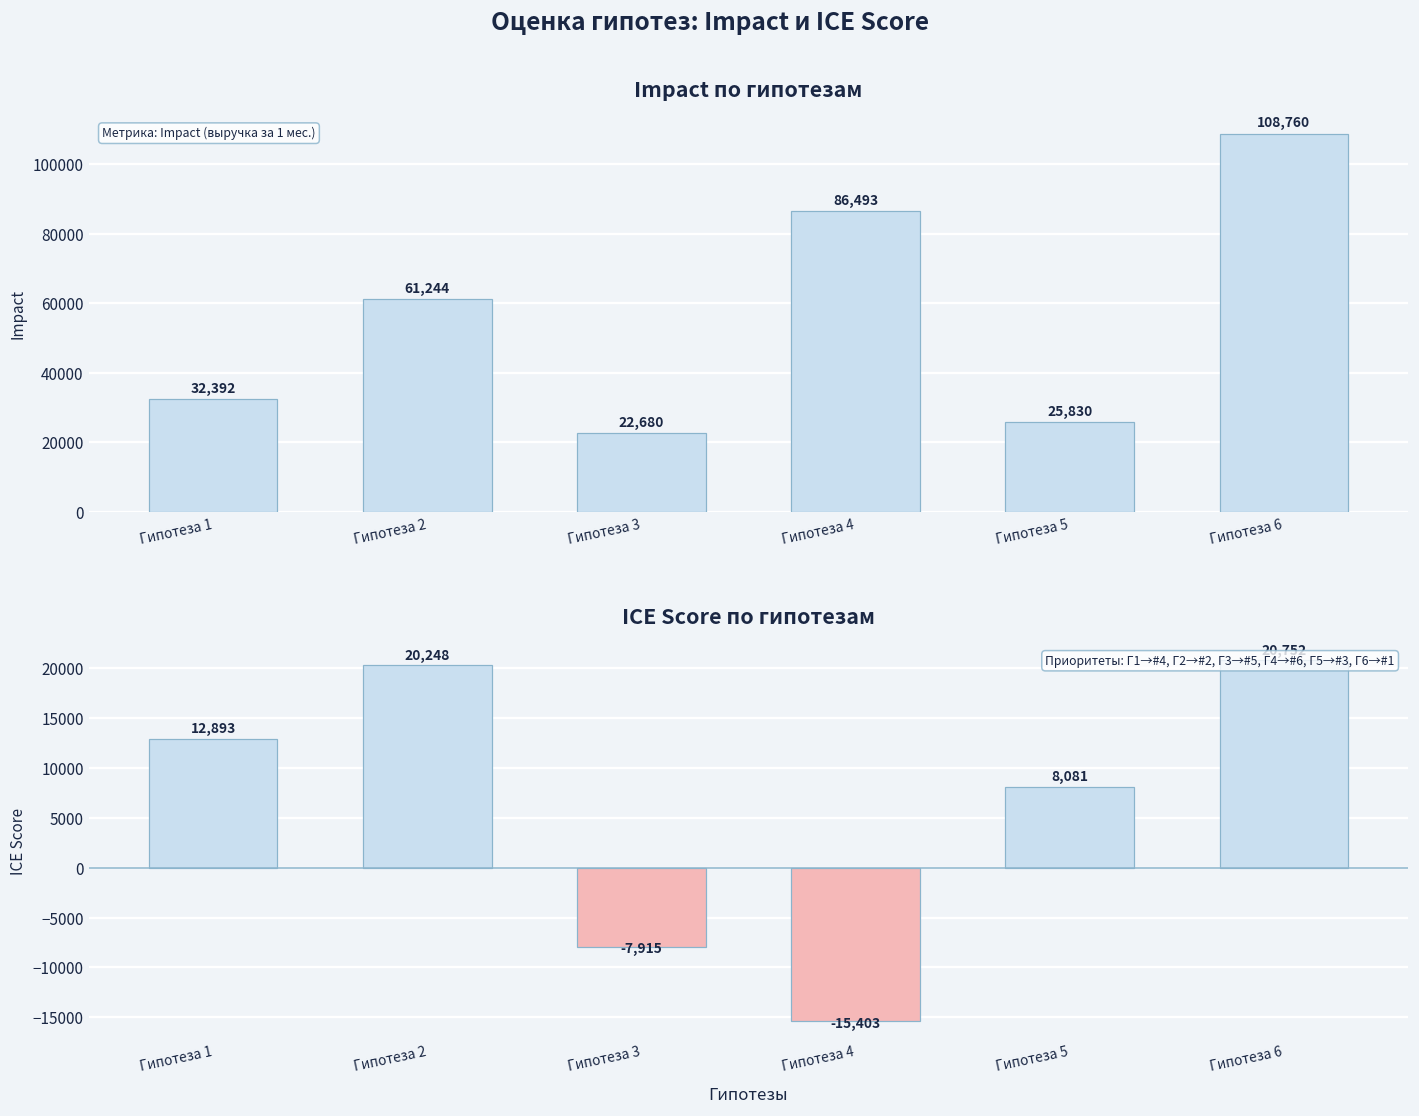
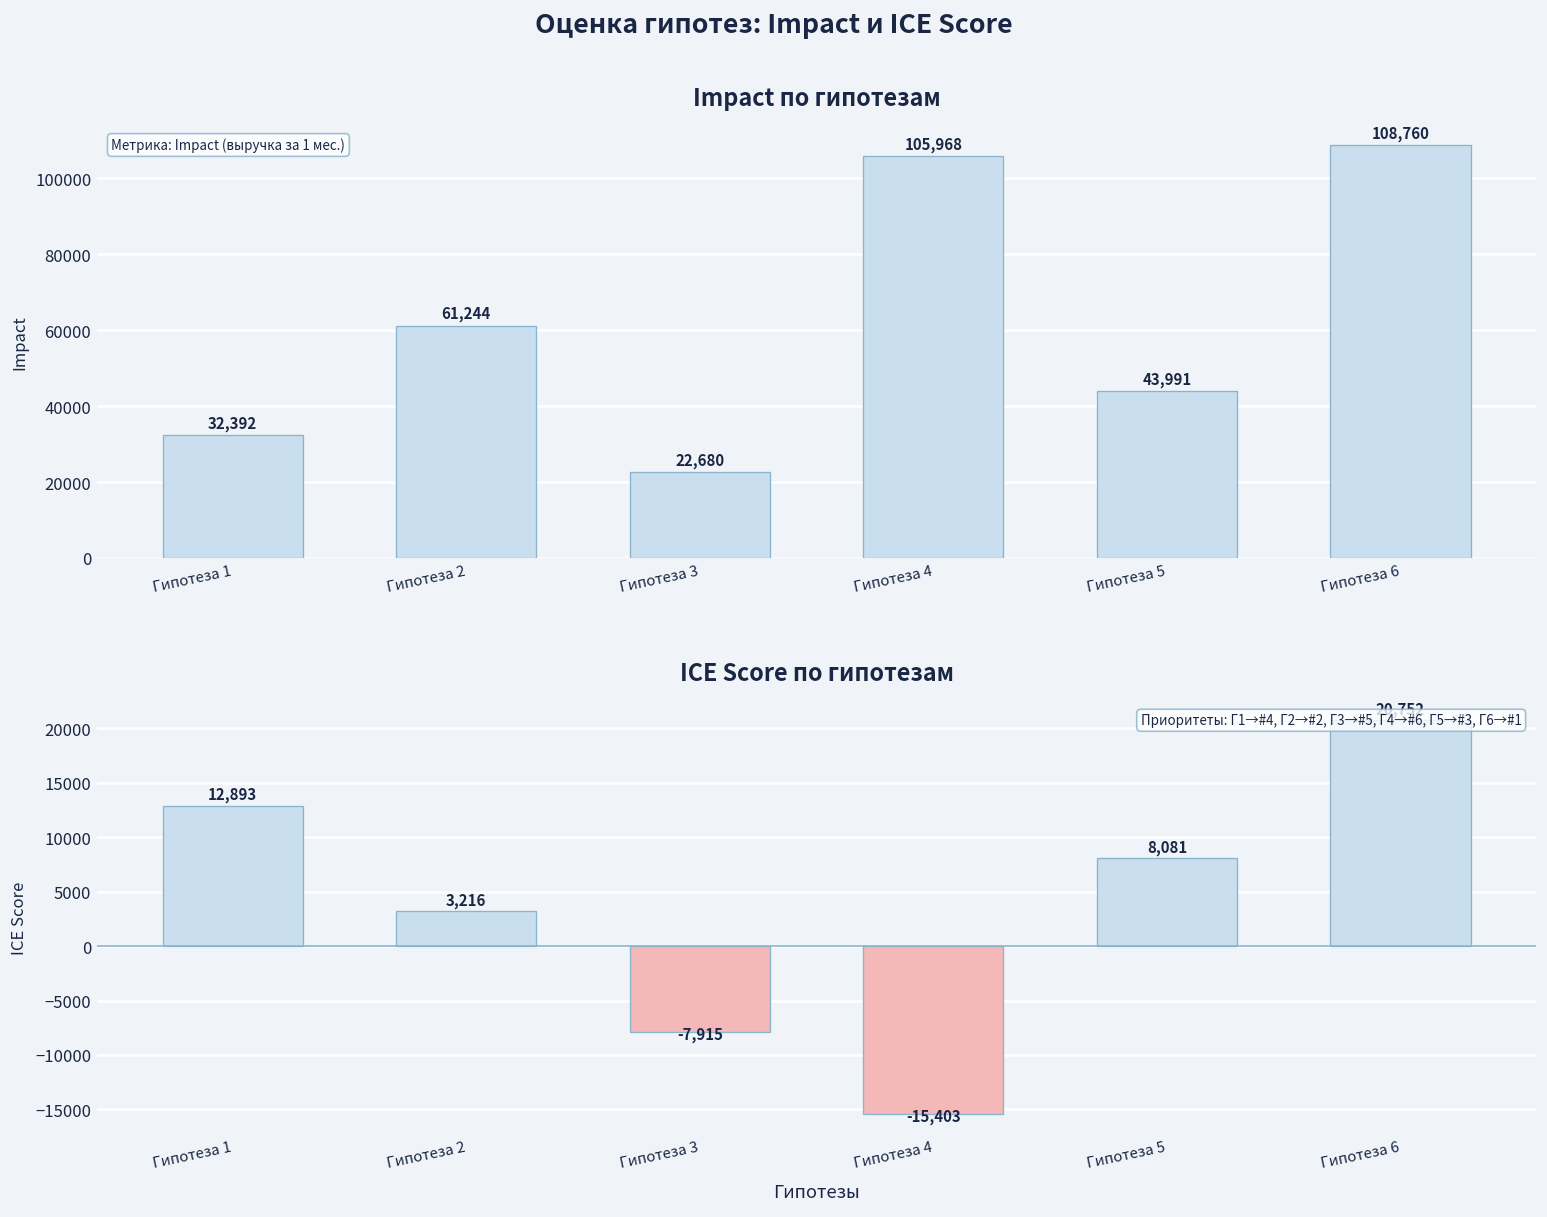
Impact по гипотезам, Гипотеза 4: 86,493 -> 105,968
Impact по гипотезам, Гипотеза 5: 25,830 -> 43,991
ICE Score по гипотезам, Гипотеза 2: 20,248 -> 3,216
